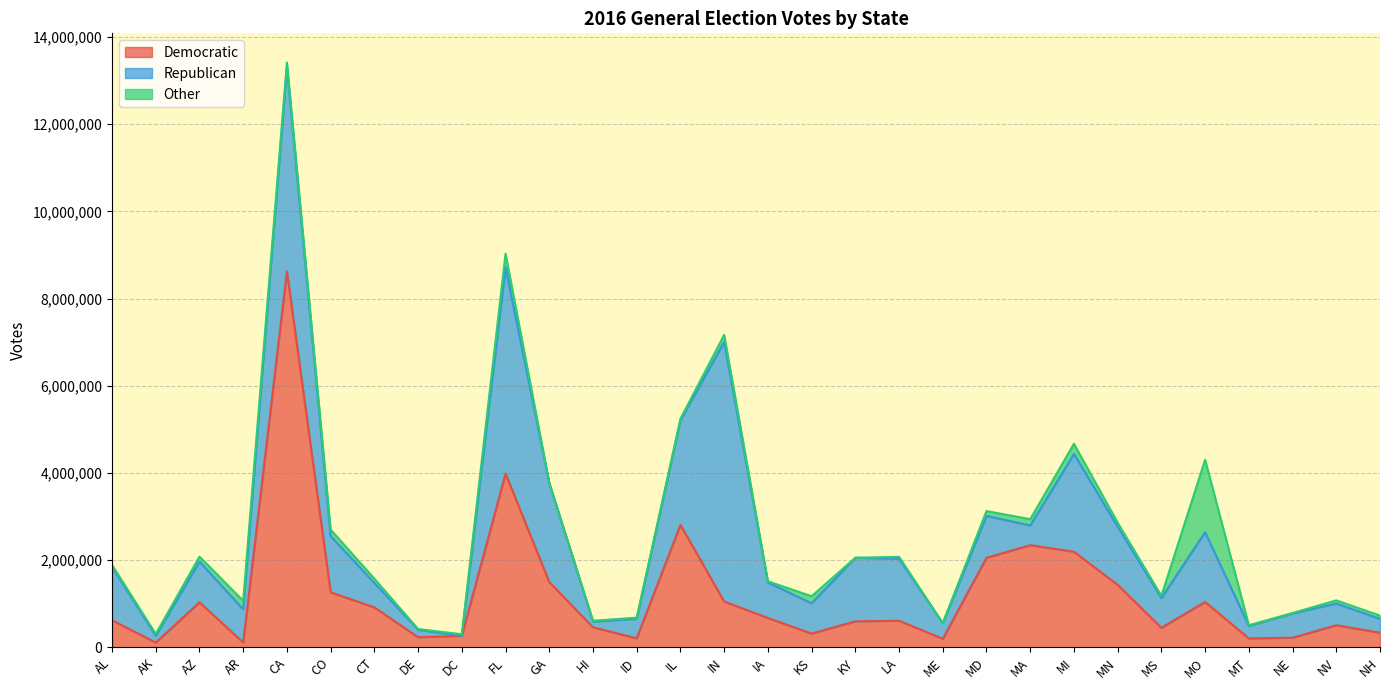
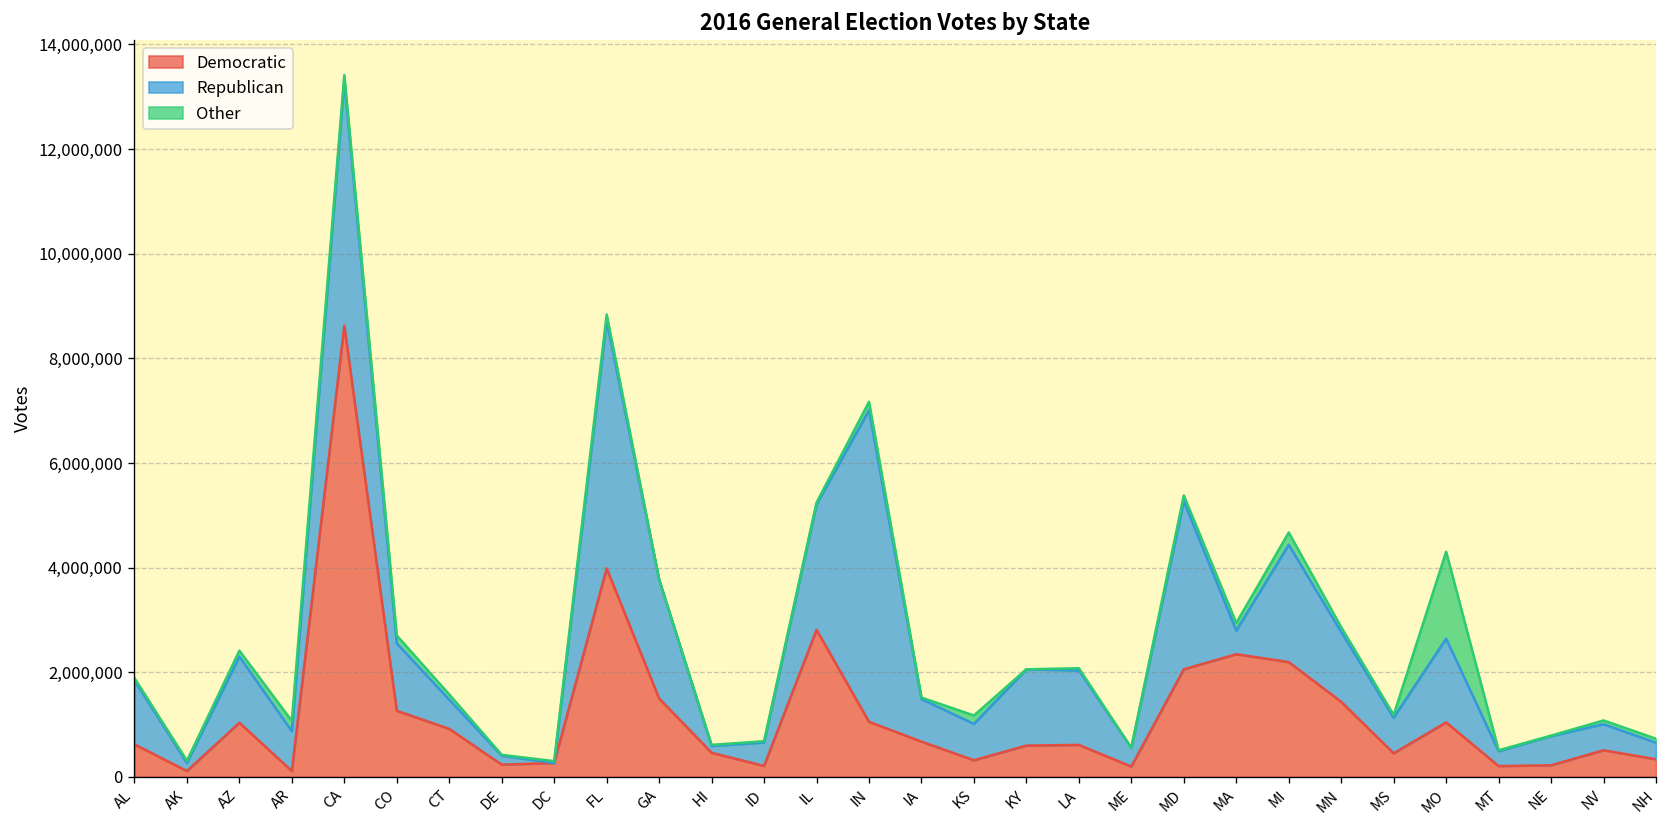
Republican, AZ: 900,000 -> 1,300,000
Other, FL: 300,000 -> 100,000
Republican, MD: 1,000,000 -> 3,200,000
